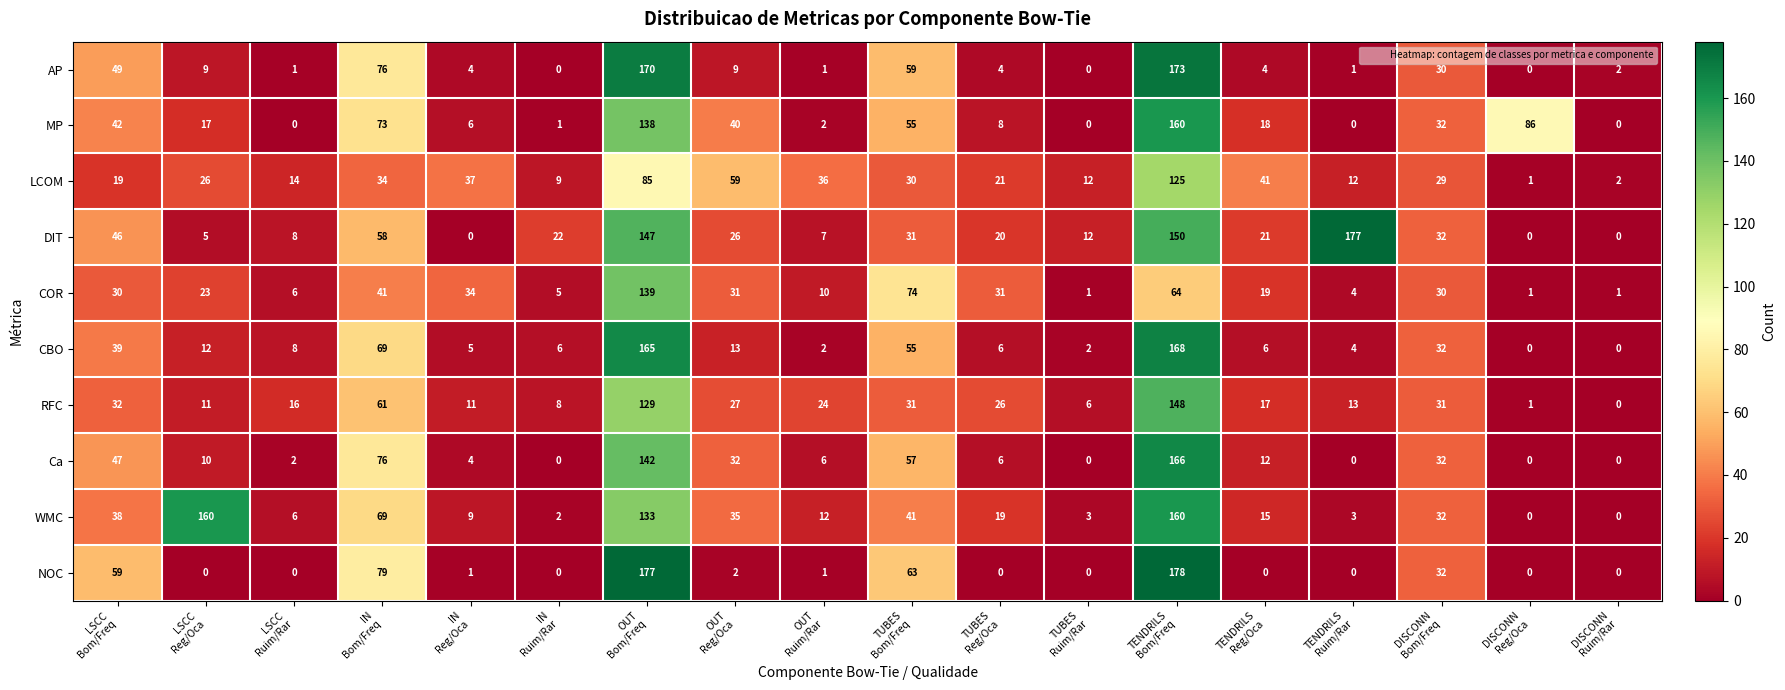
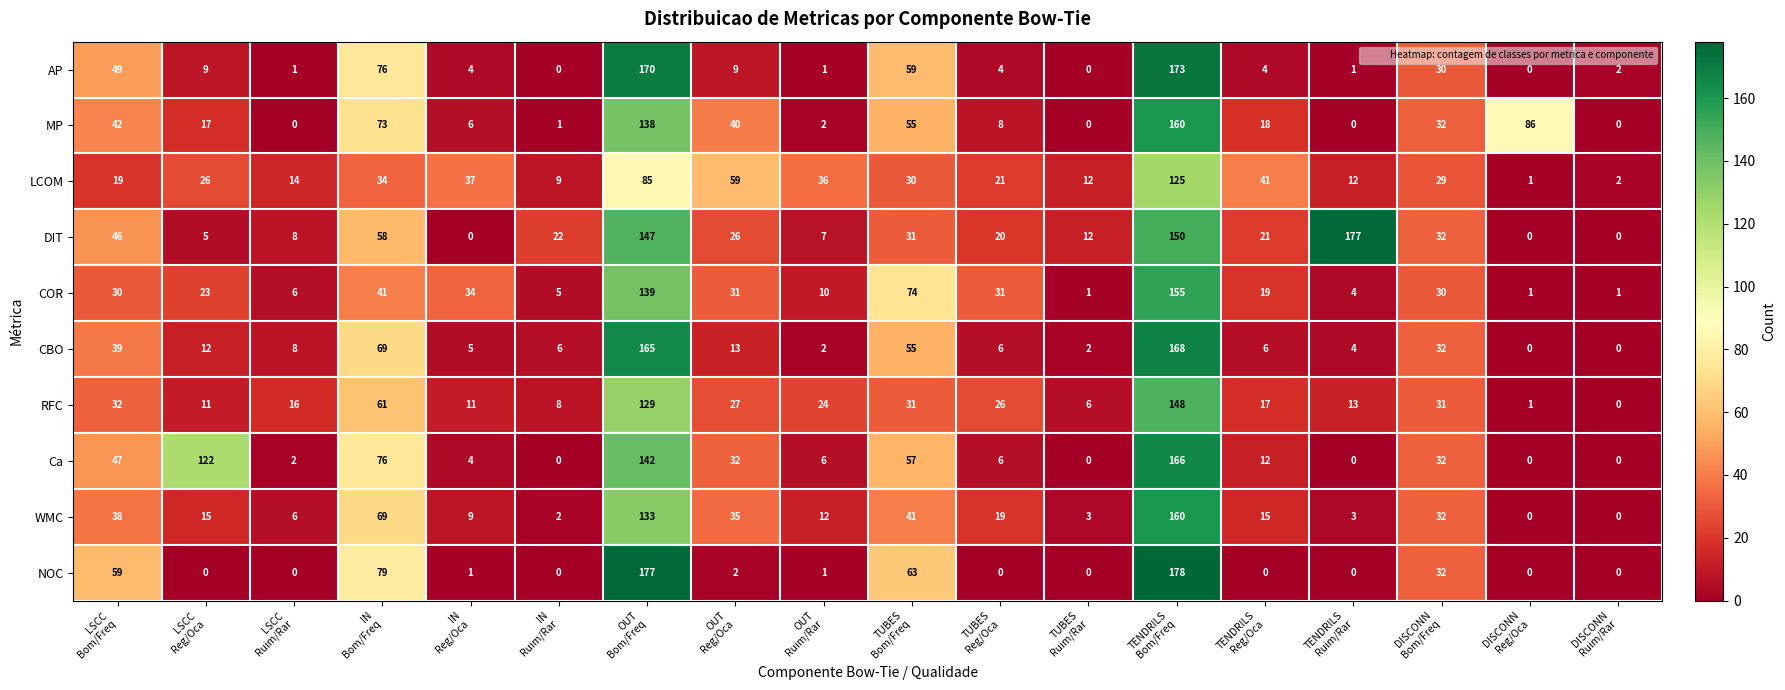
COR, TENDRILS Bom/Freq: 64 -> 155
Ca, LSCC Reg/Oca: 10 -> 122
WMC, LSCC Reg/Oca: 160 -> 15
